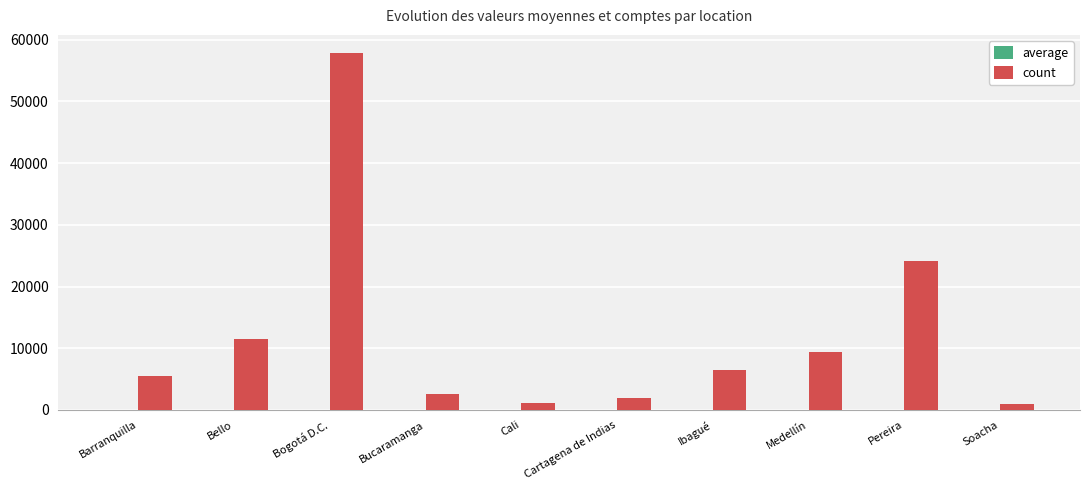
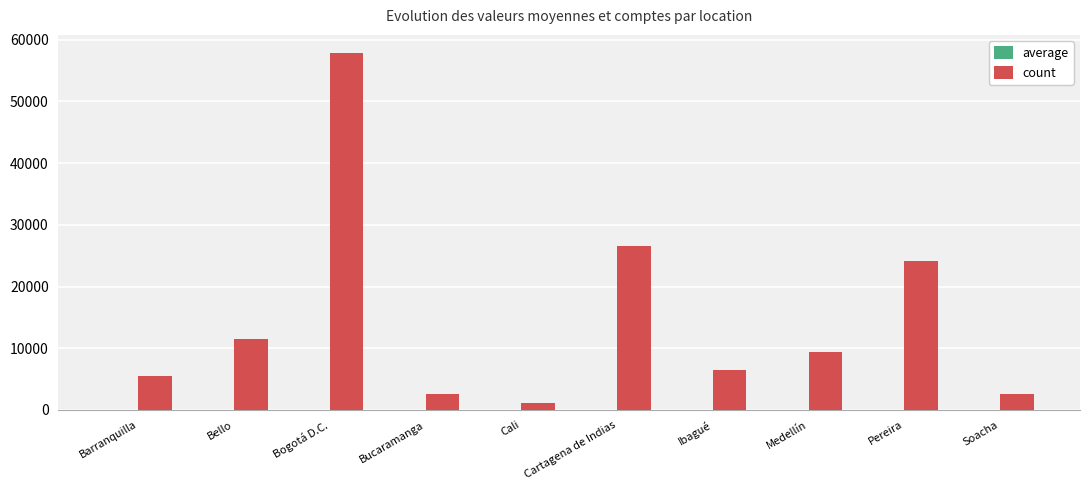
count, Cartagena de Indias: 2000 -> 26000
count, Soacha: 1000 -> 3000
